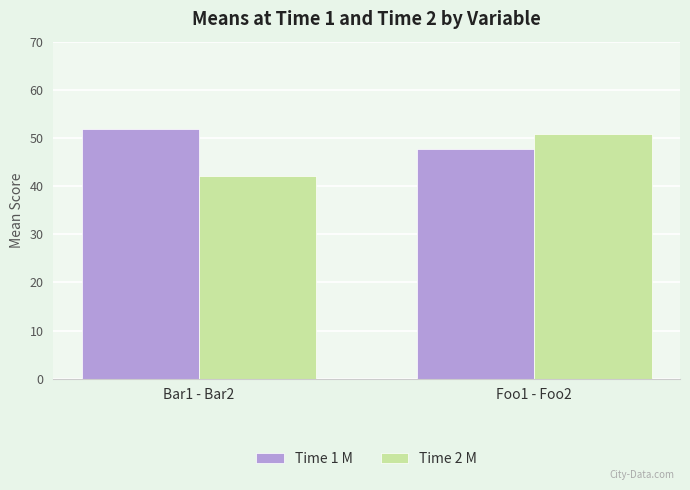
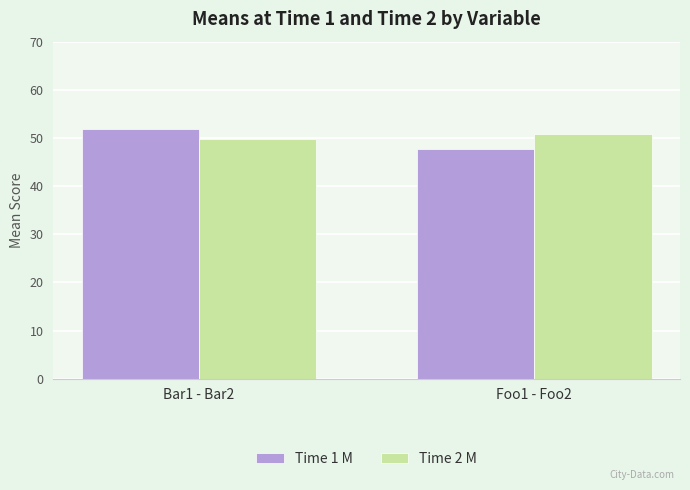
Time 2 M, Bar1 - Bar2: 42 -> 50
